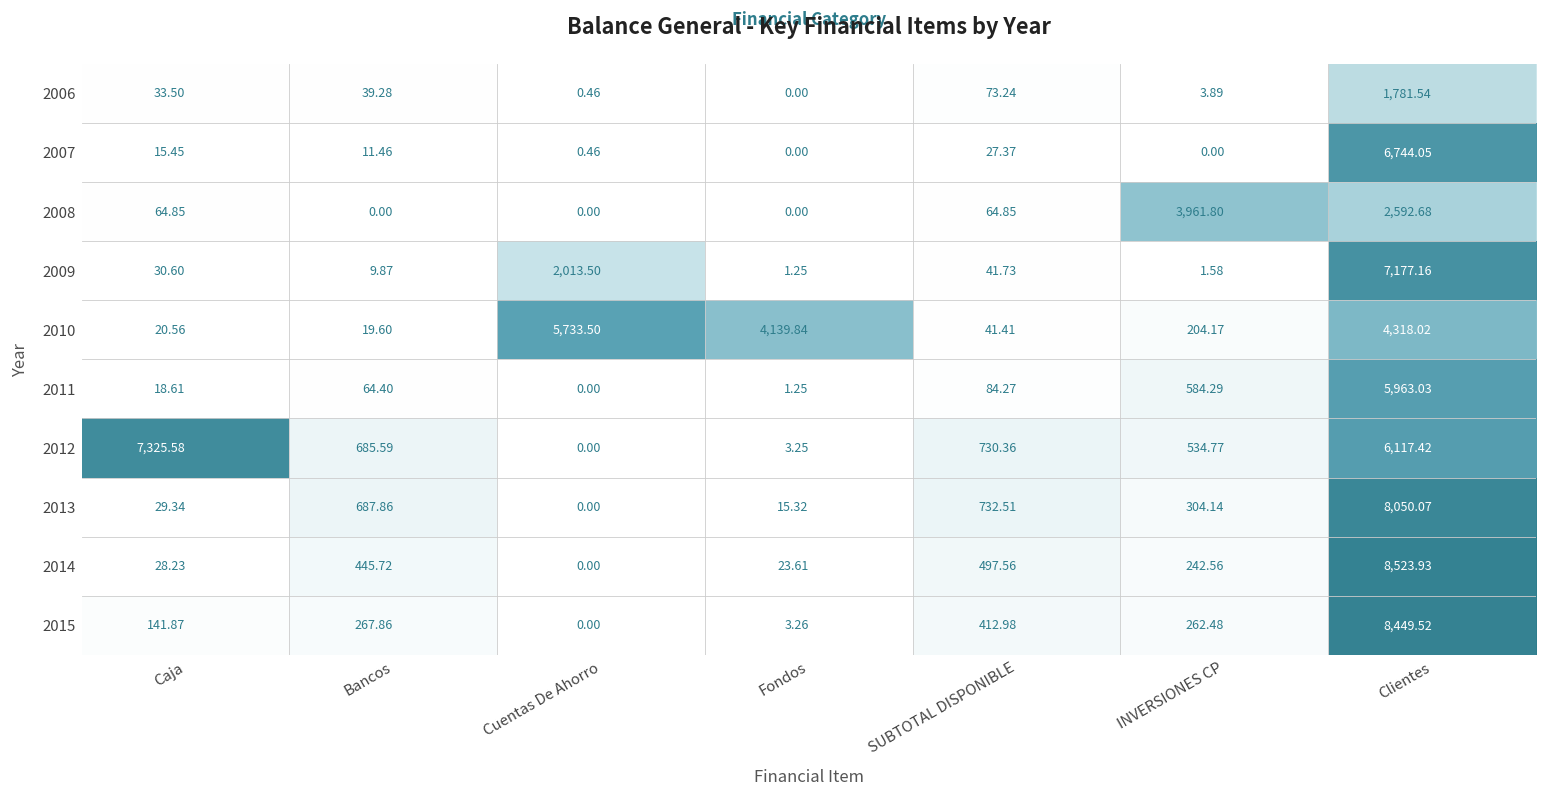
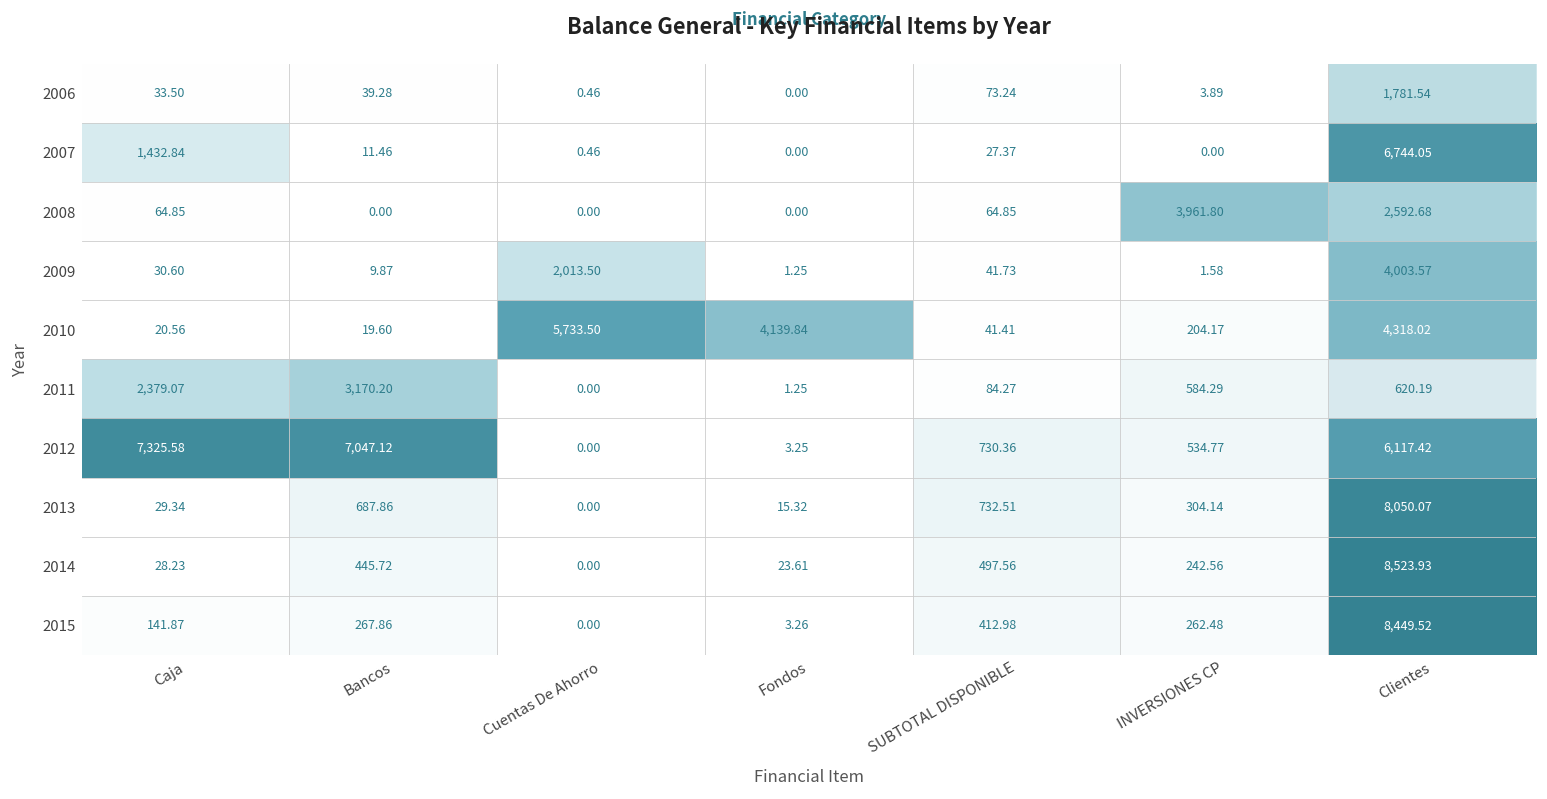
2007, Caja: 15.45 -> 1,432.84
2009, Clientes: 7,177.16 -> 4,003.57
2011, Caja: 18.61 -> 2,379.07
2011, Bancos: 64.40 -> 3,170.20
2011, Clientes: 5,963.03 -> 620.19
2012, Bancos: 685.59 -> 7,047.12
